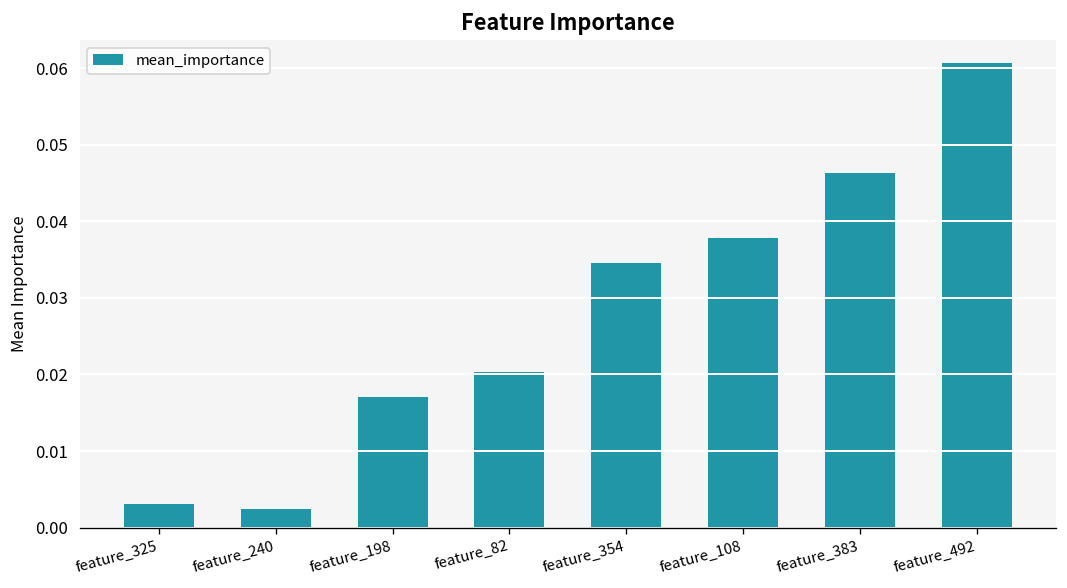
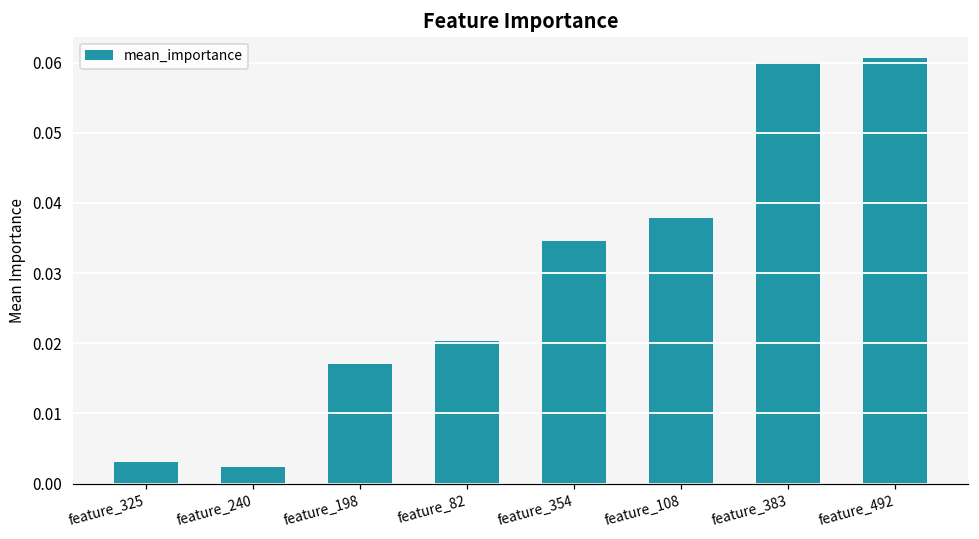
feature_383: 0.046 -> 0.060
